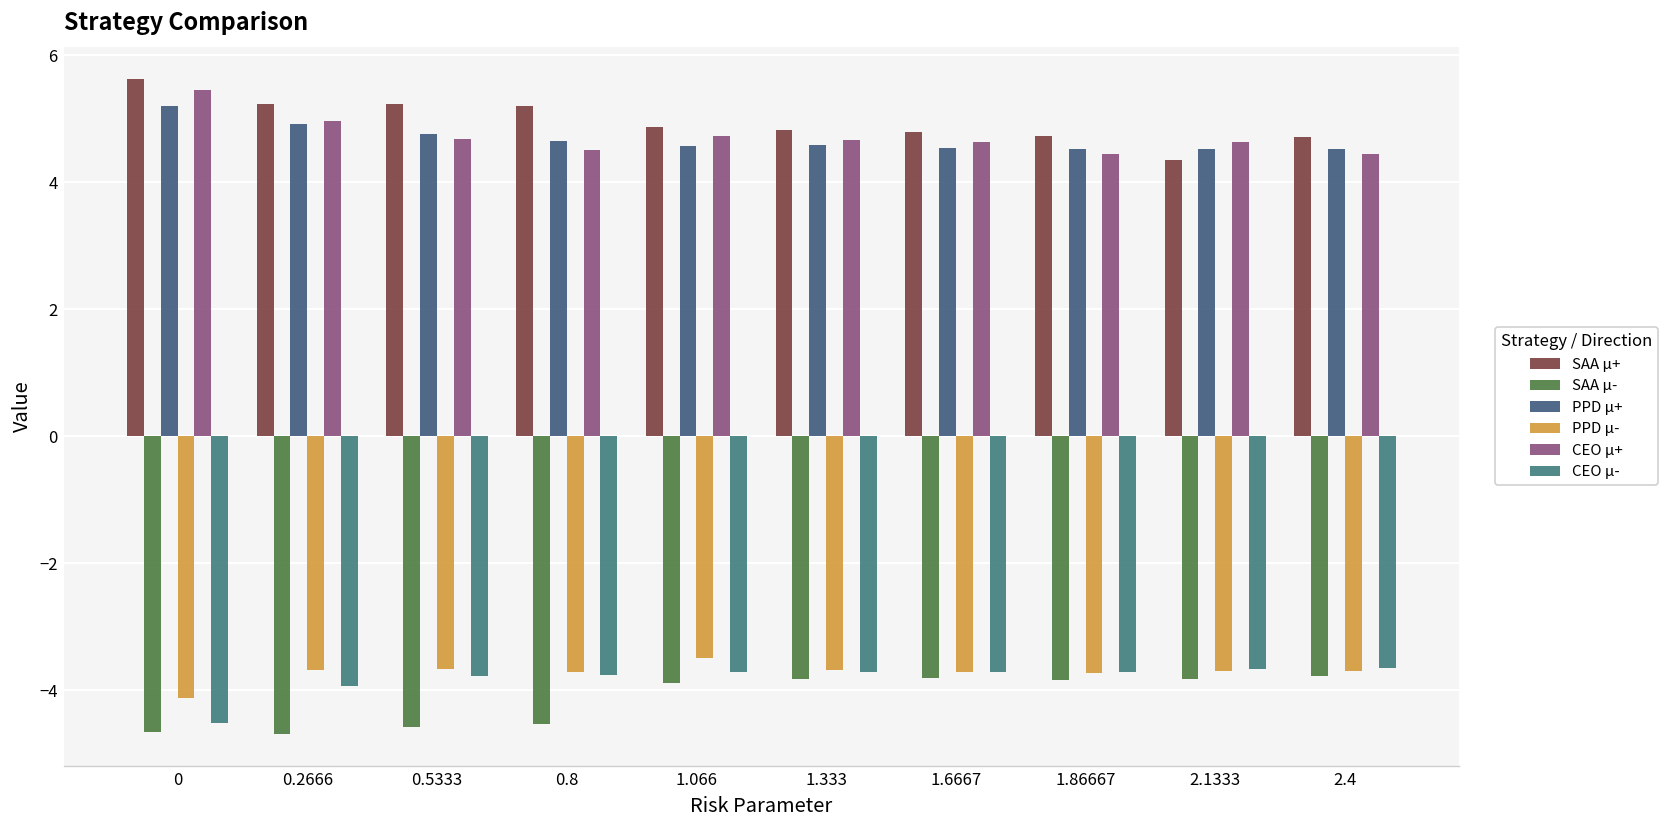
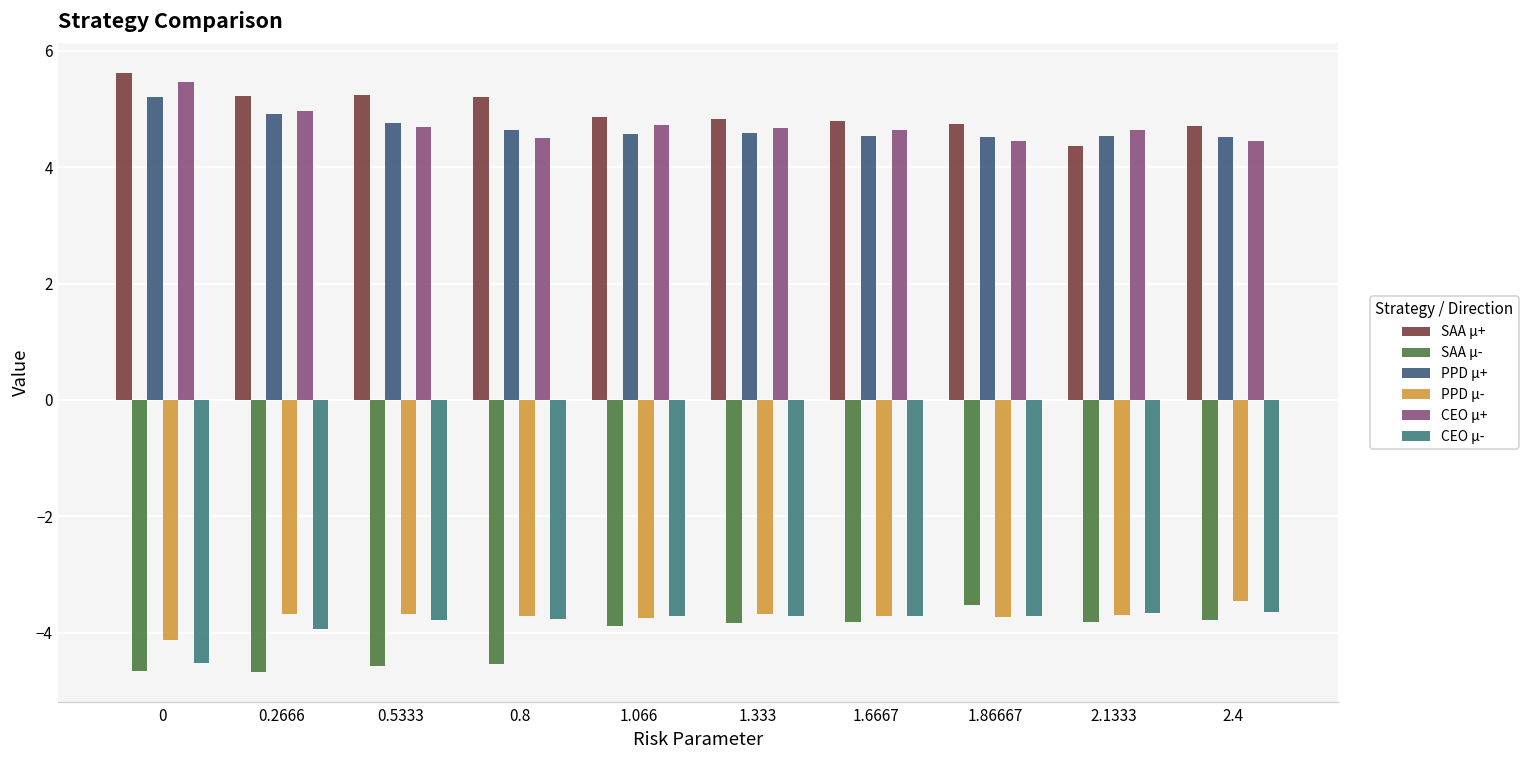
PPD μ-, 1.066: -3.5 -> -3.8
SAA μ-, 1.86667: -3.8 -> -3.5
PPD μ-, 2.4: -3.7 -> -3.5
